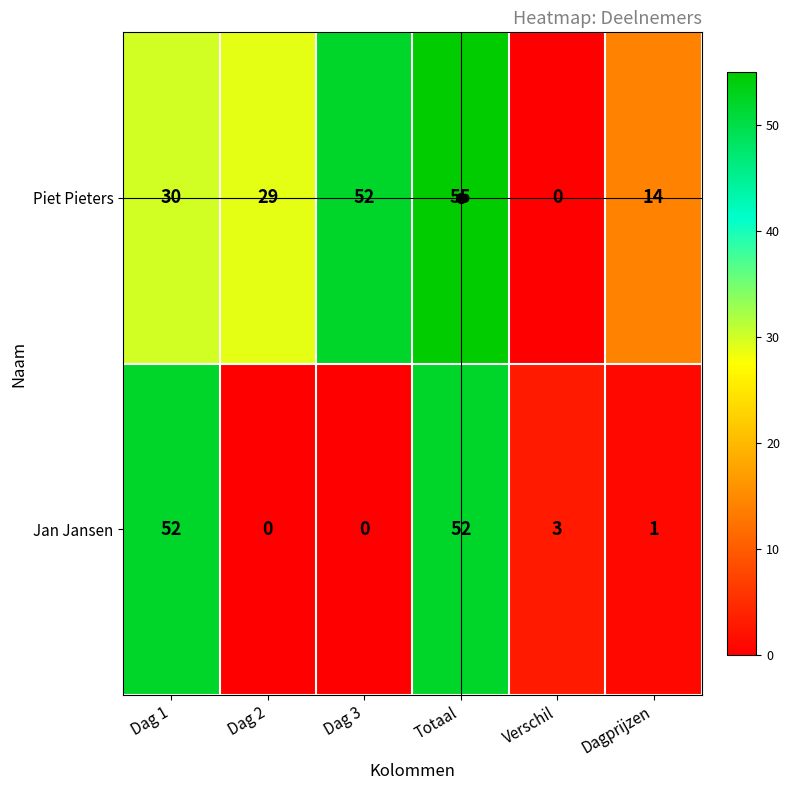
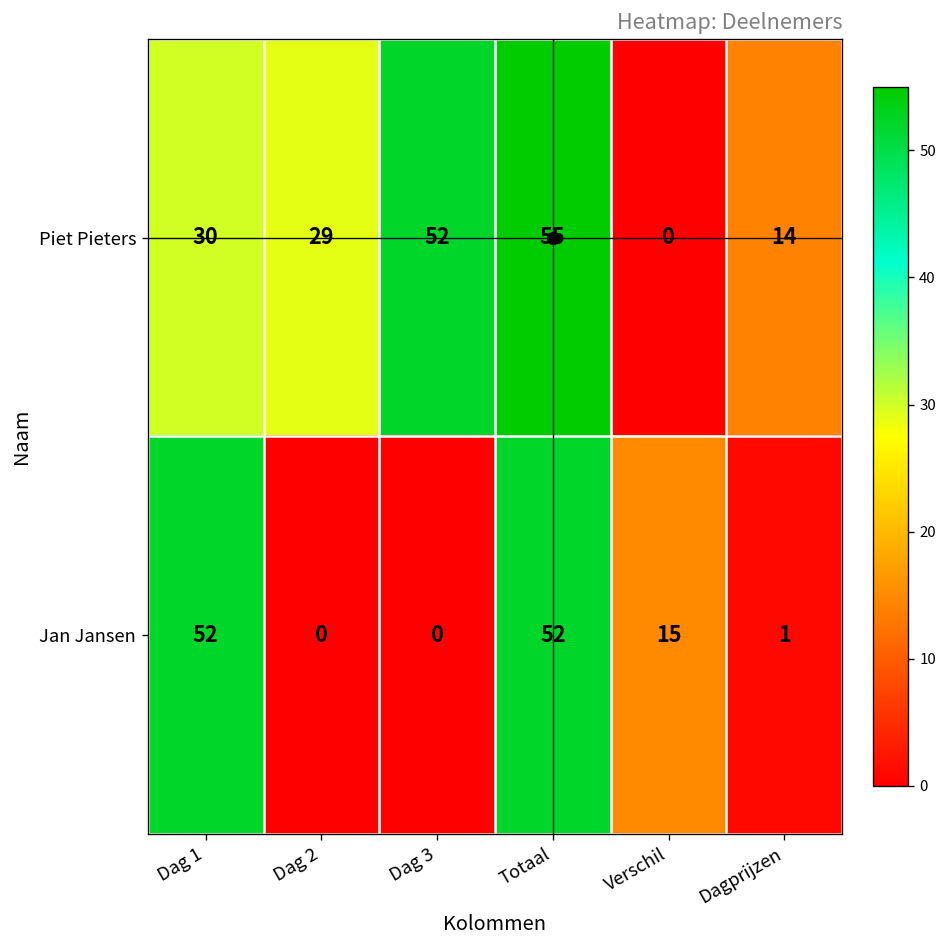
Jan Jansen, Verschil: 3 -> 15
